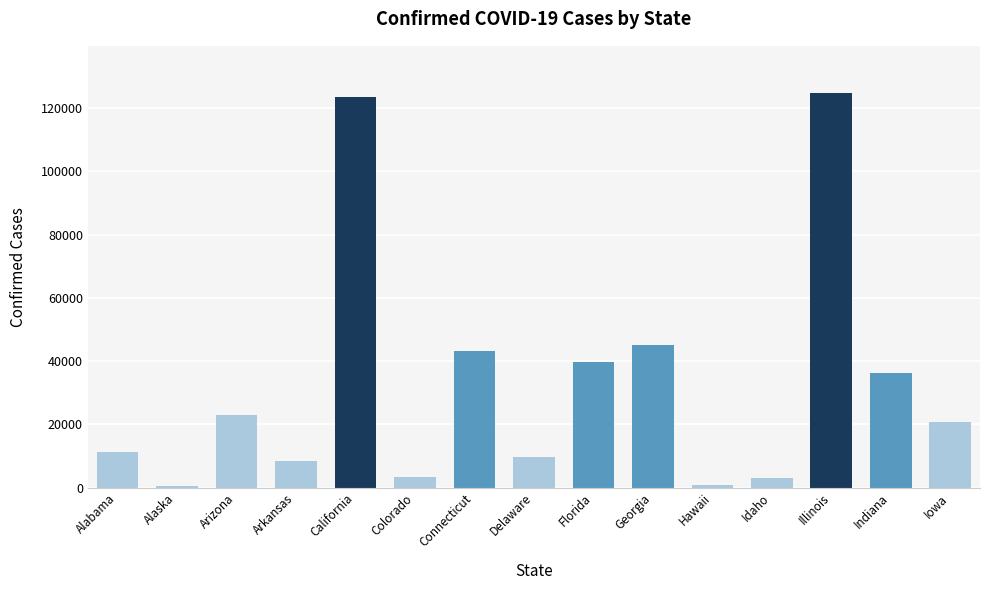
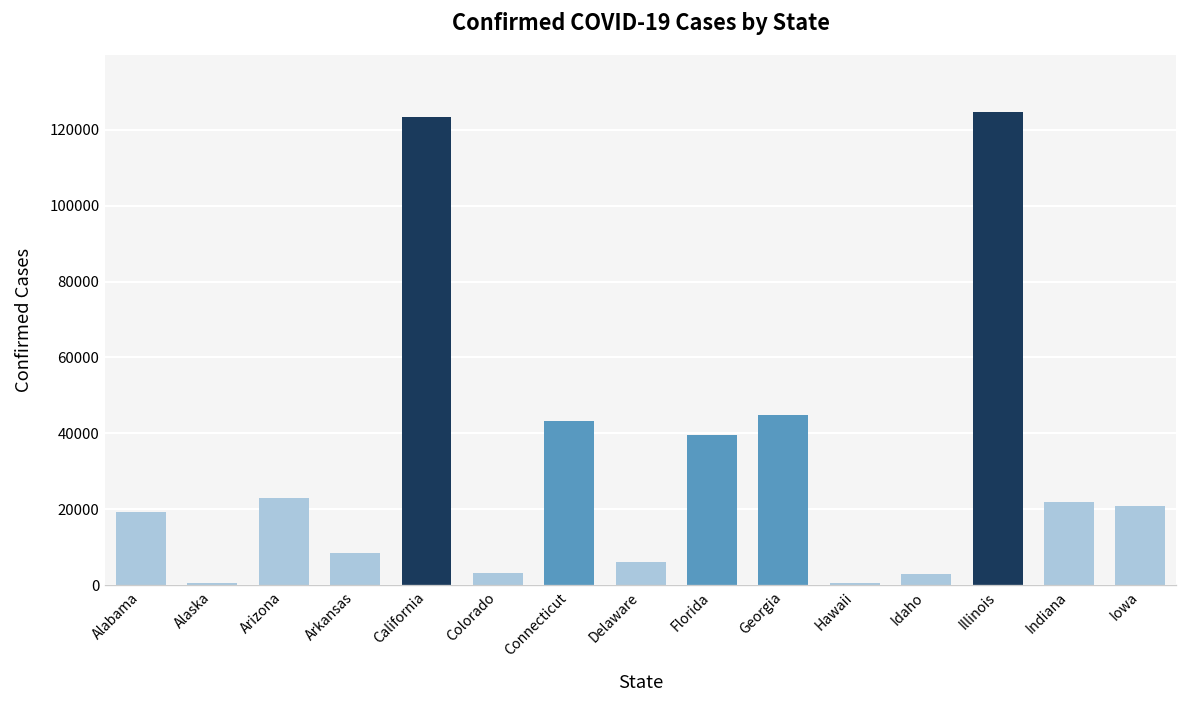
Alabama: 11000 -> 19000
Delaware: 10000 -> 6000
Indiana: 36000 -> 22000
